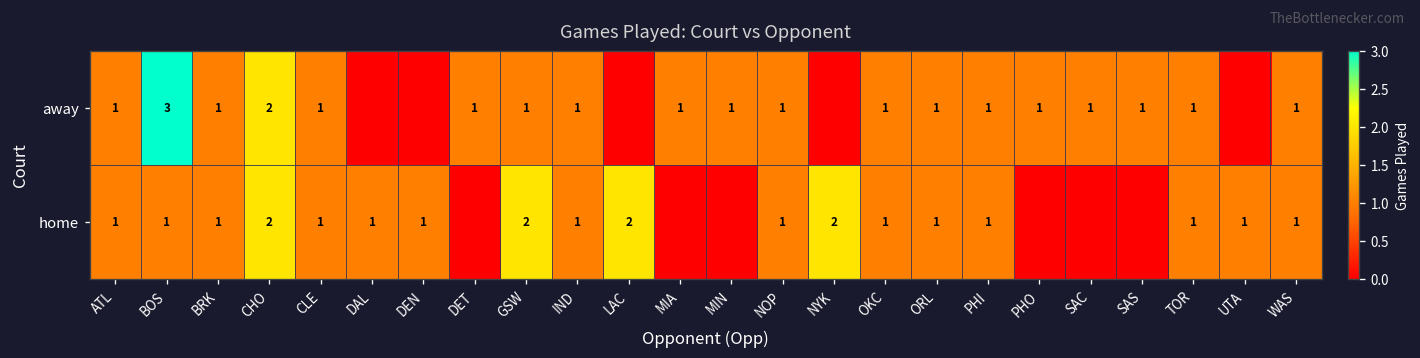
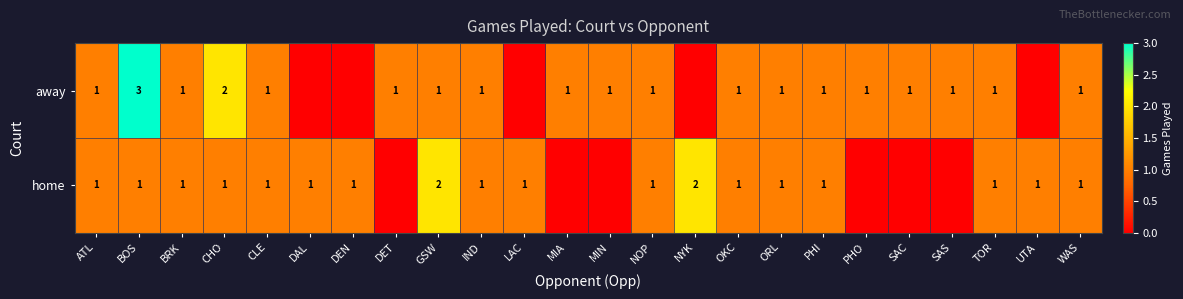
home, CHO: 2 -> 1
home, LAC: 2 -> 1
